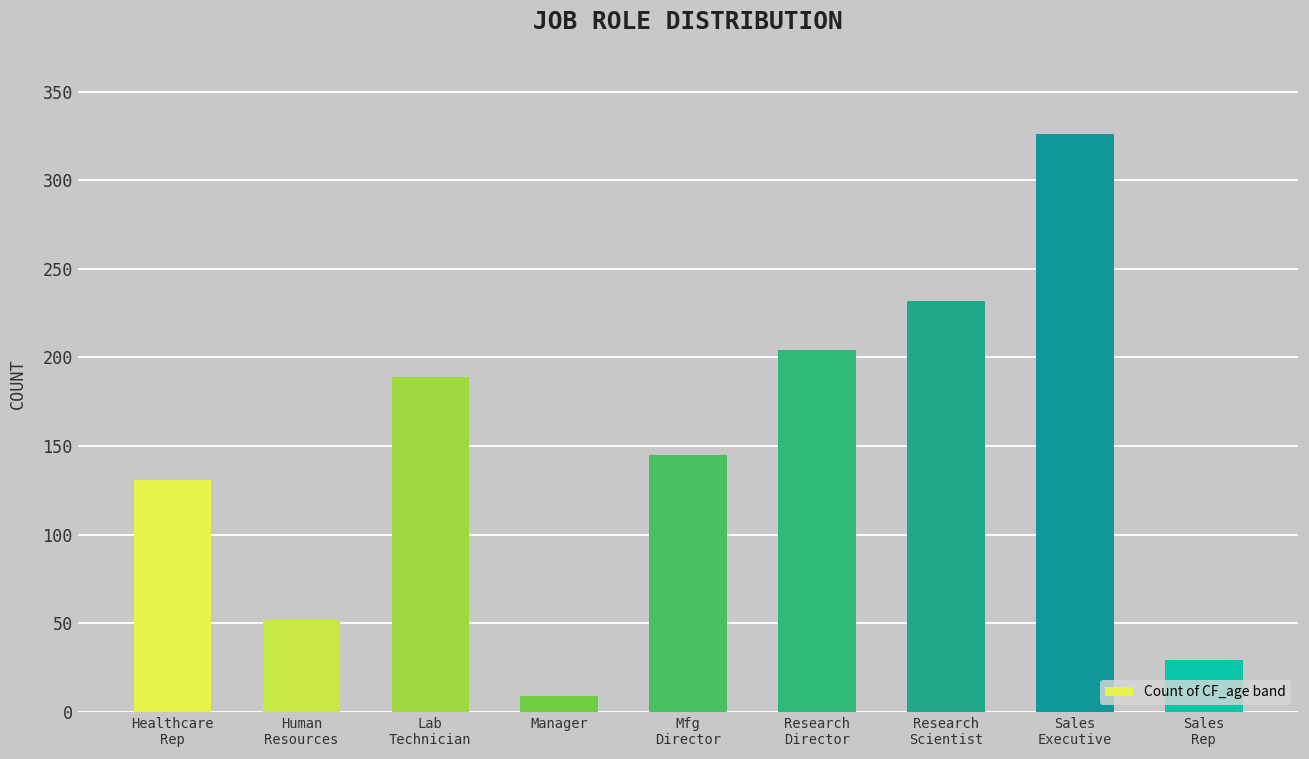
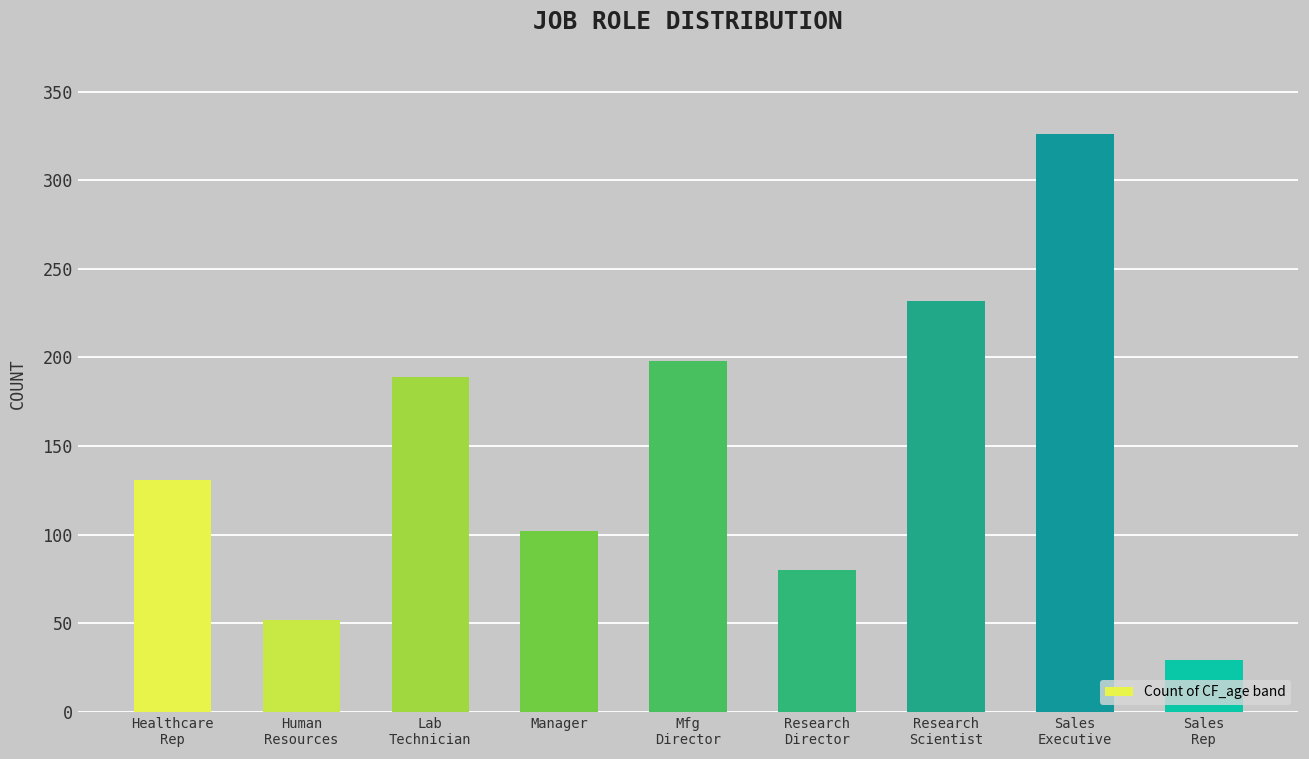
Manager: 9 -> 102
Mfg Director: 145 -> 198
Research Director: 204 -> 80
